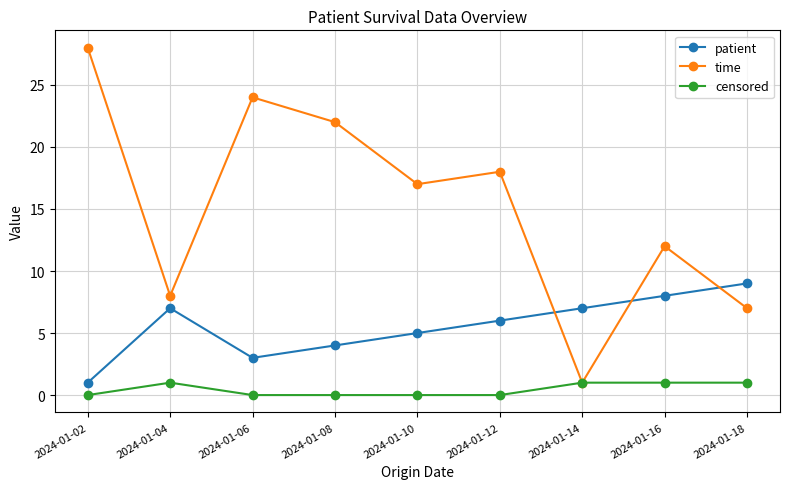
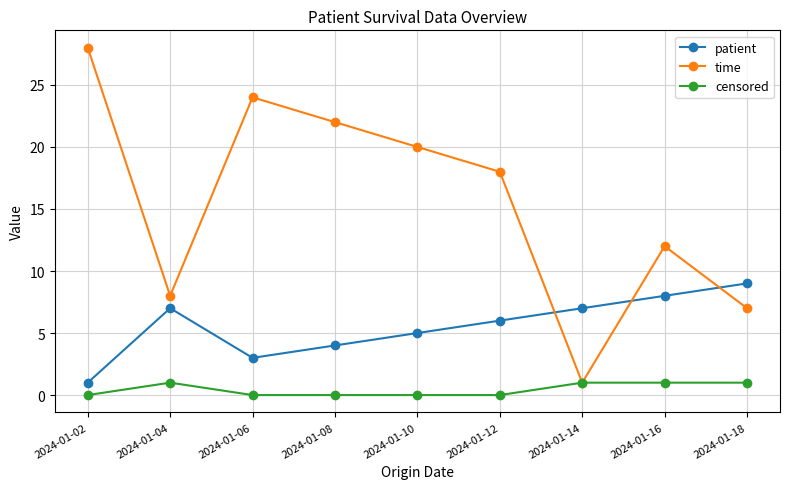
time, 2024-01-10: 17 -> 20
